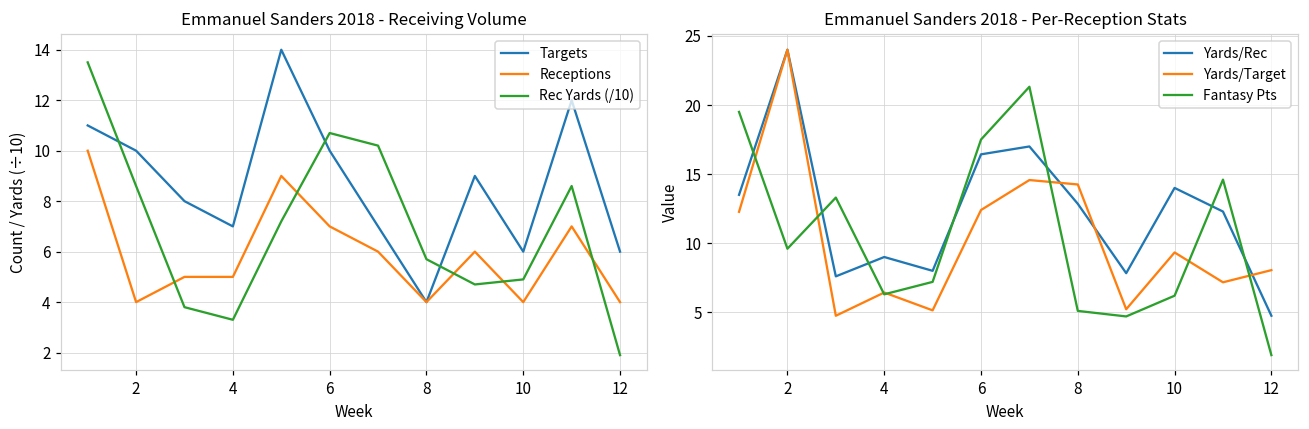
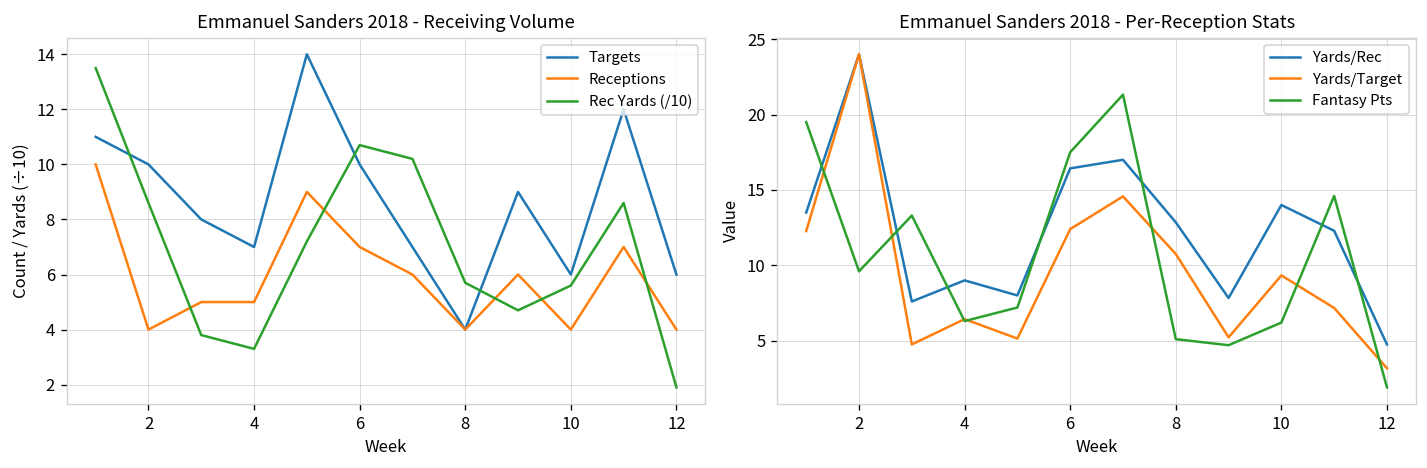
Emmanuel Sanders 2018 - Receiving Volume, Rec Yards (/10), 10: 4.9 -> 5.6
Emmanuel Sanders 2018 - Per-Reception Stats, Yards/Target, 8: 14.3 -> 10.8
Emmanuel Sanders 2018 - Per-Reception Stats, Yards/Target, 12: 8.1 -> 3.2
